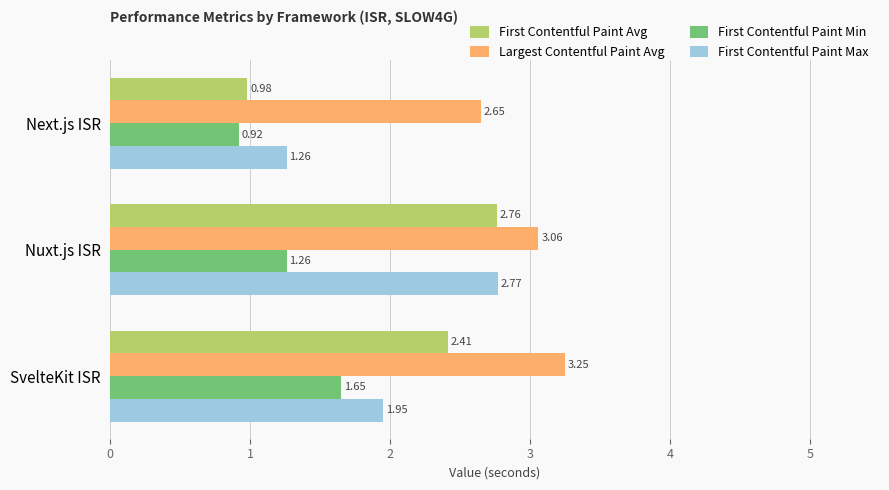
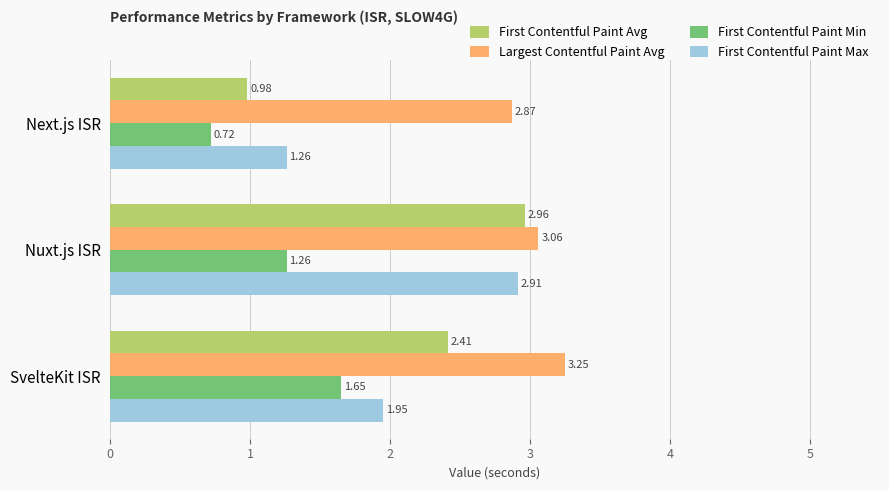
Largest Contentful Paint Avg, Next.js ISR: 2.65 -> 2.87
First Contentful Paint Min, Next.js ISR: 0.92 -> 0.72
First Contentful Paint Avg, Nuxt.js ISR: 2.76 -> 2.96
First Contentful Paint Max, Nuxt.js ISR: 2.77 -> 2.91
